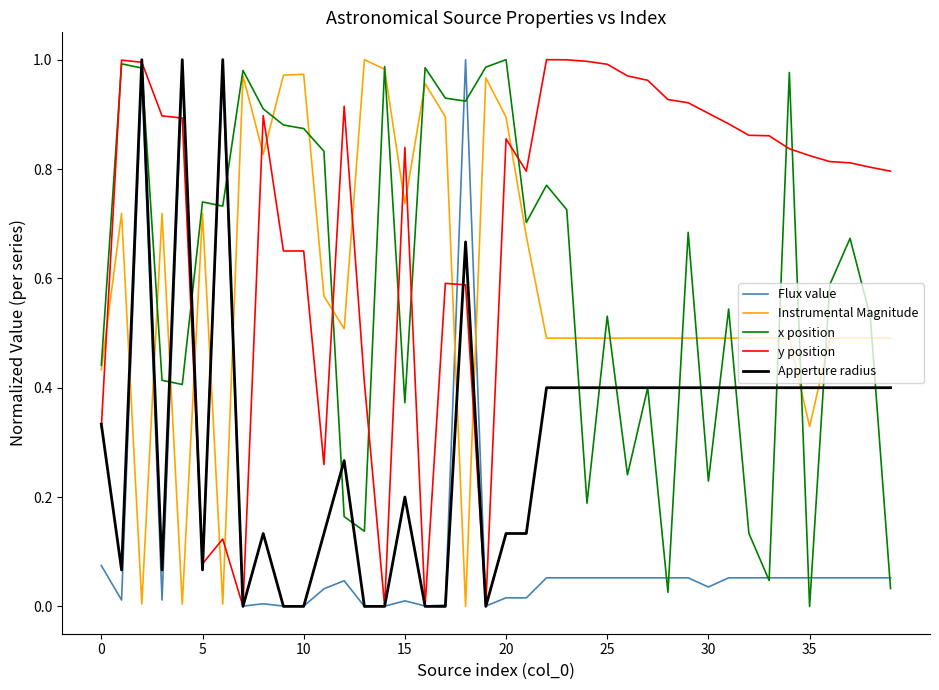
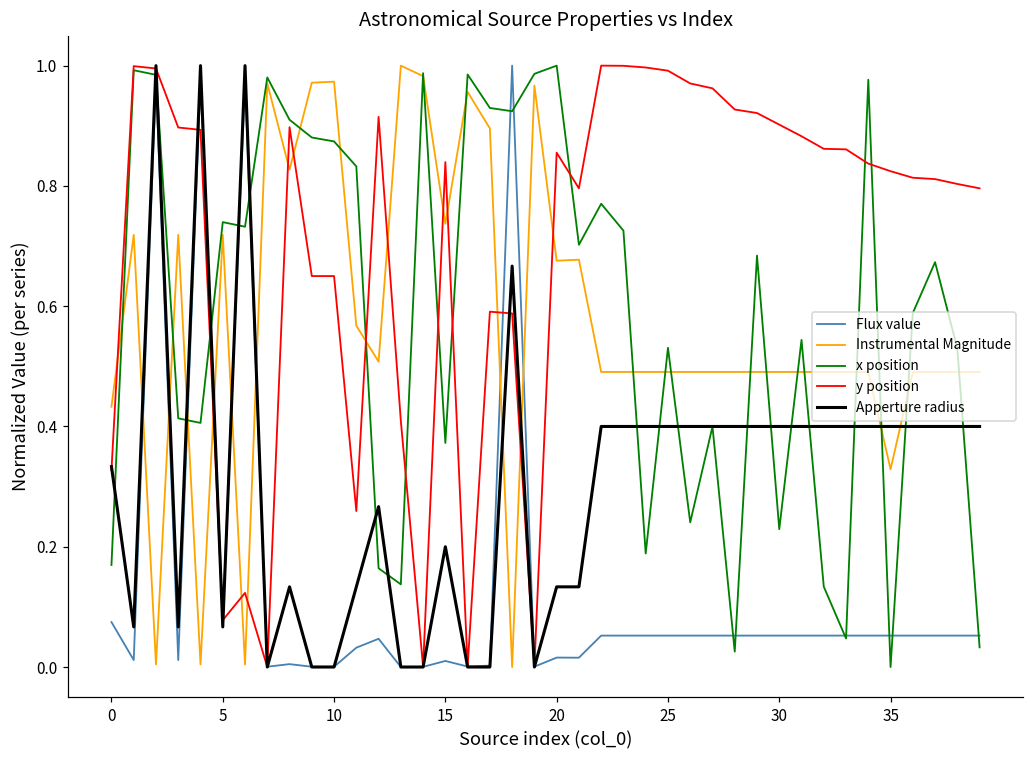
x position, 0: 0.44 -> 0.17
Instrumental Magnitude, 20: 0.89 -> 0.68
Flux value, 30: 0.04 -> 0.05
